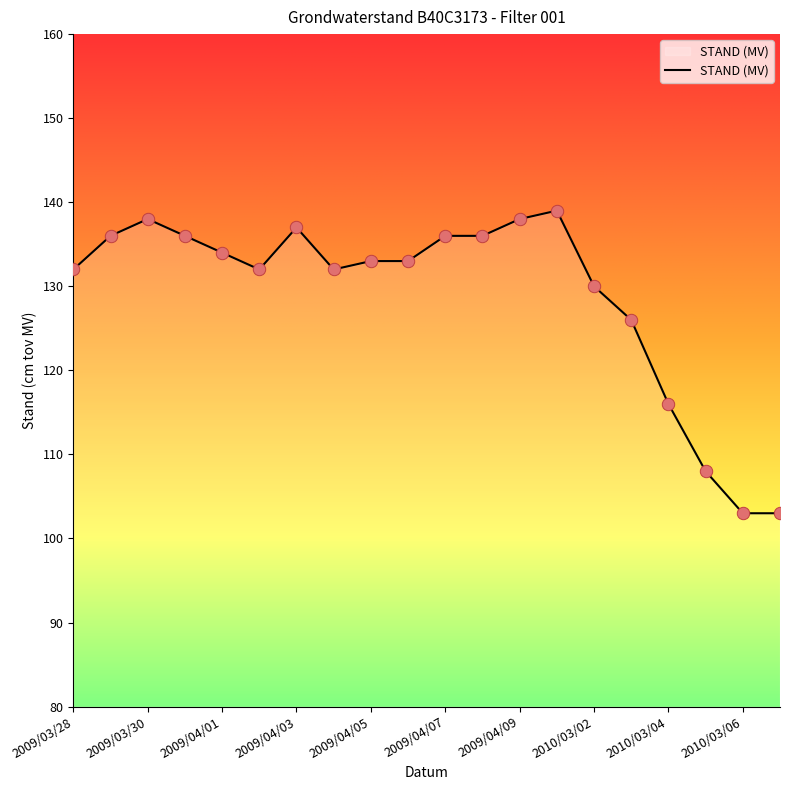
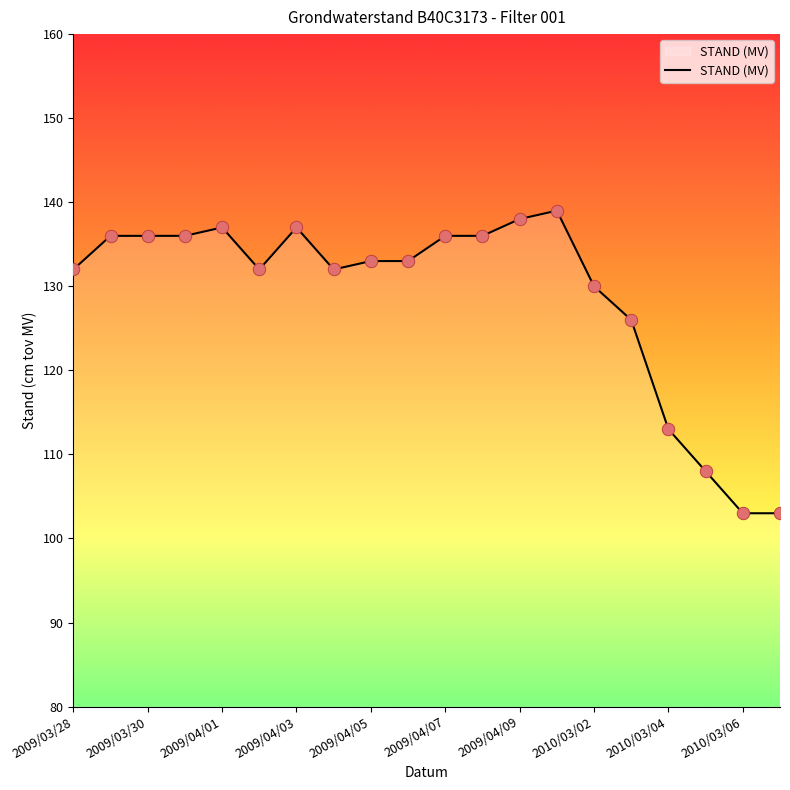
2009/03/30: 138 -> 136
2009/04/01: 134 -> 137
2010/03/04: 116 -> 113
